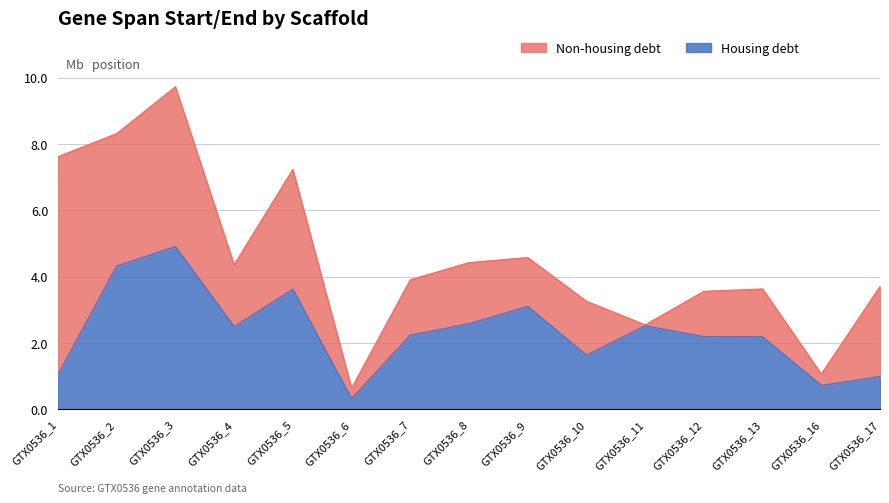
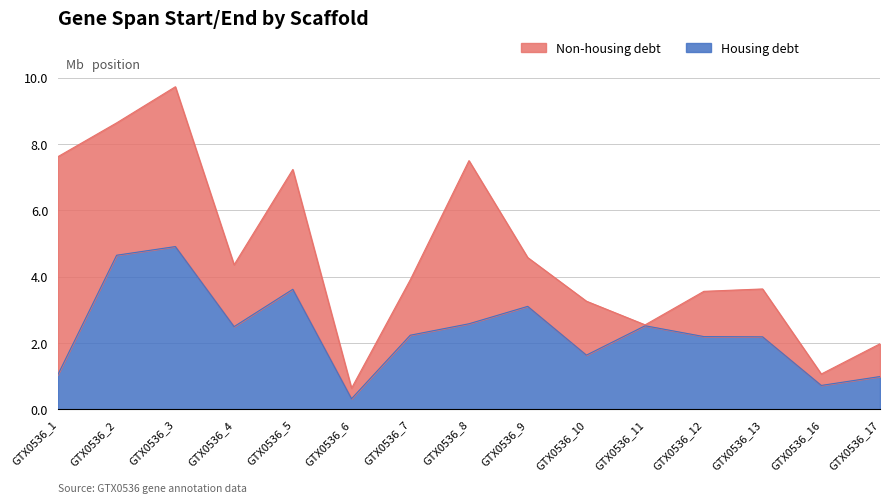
Housing debt, GTX0536_2: 4.3 -> 4.7
Non-housing debt, GTX0536_8: 1.8 -> 4.9
Non-housing debt, GTX0536_17: 2.7 -> 1.0
